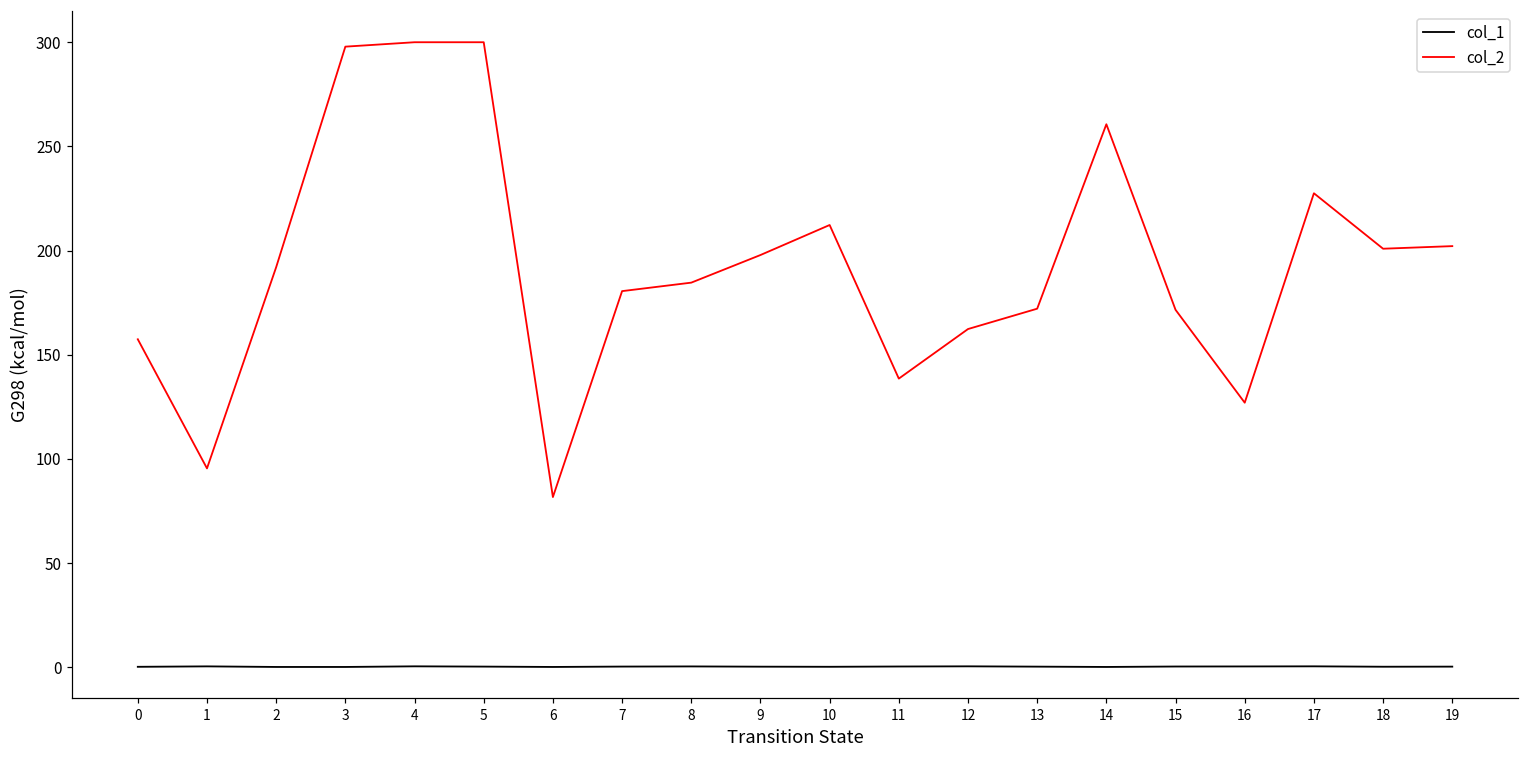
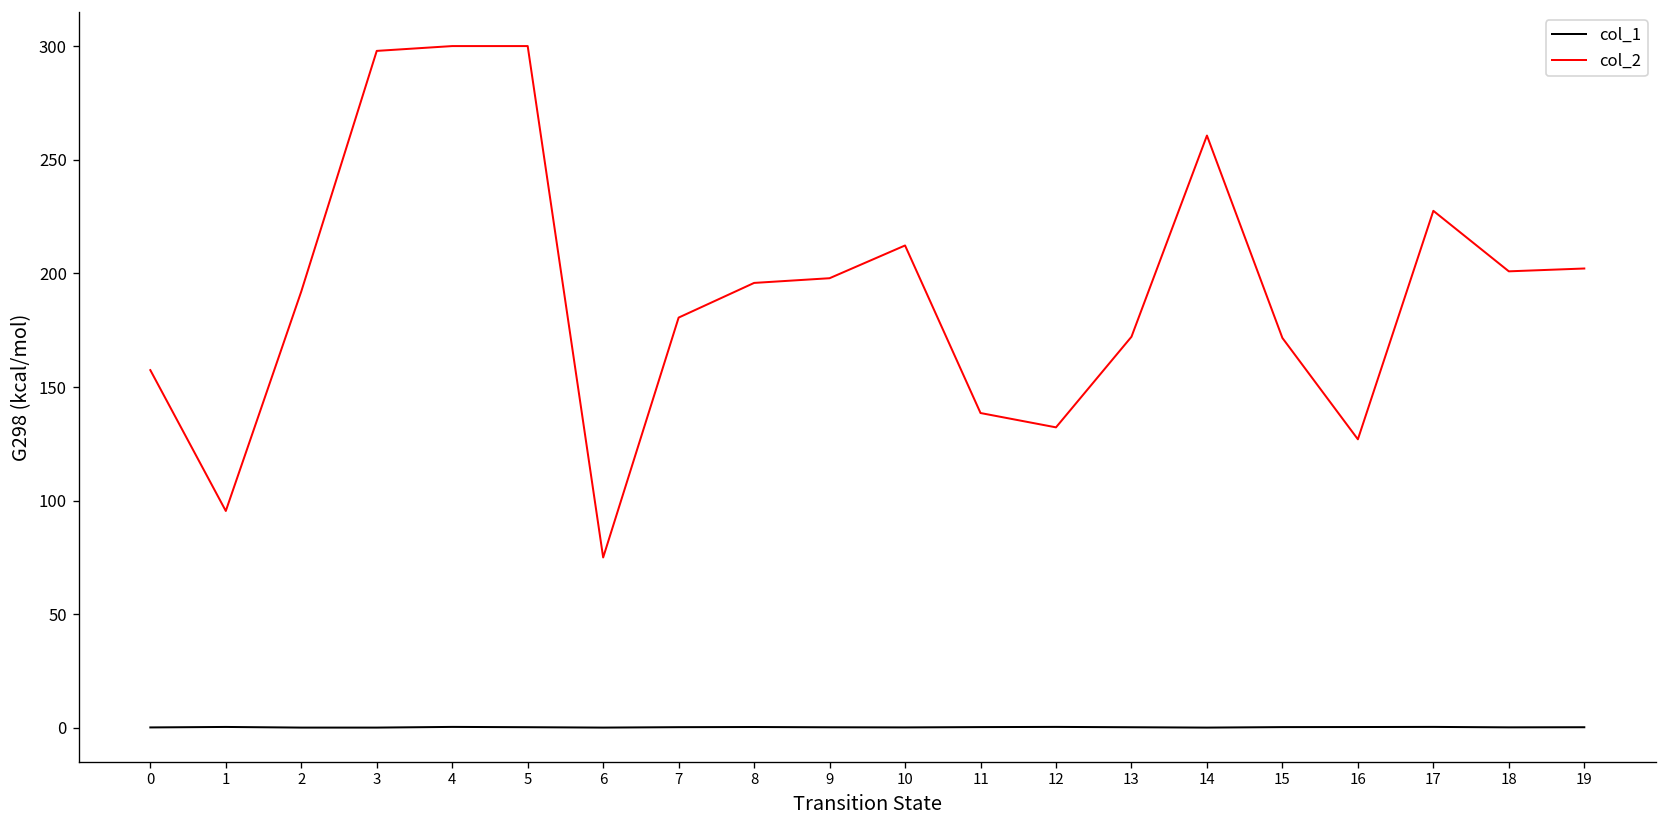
col_2, 6: 82 -> 75
col_2, 8: 185 -> 196
col_2, 12: 162 -> 132
